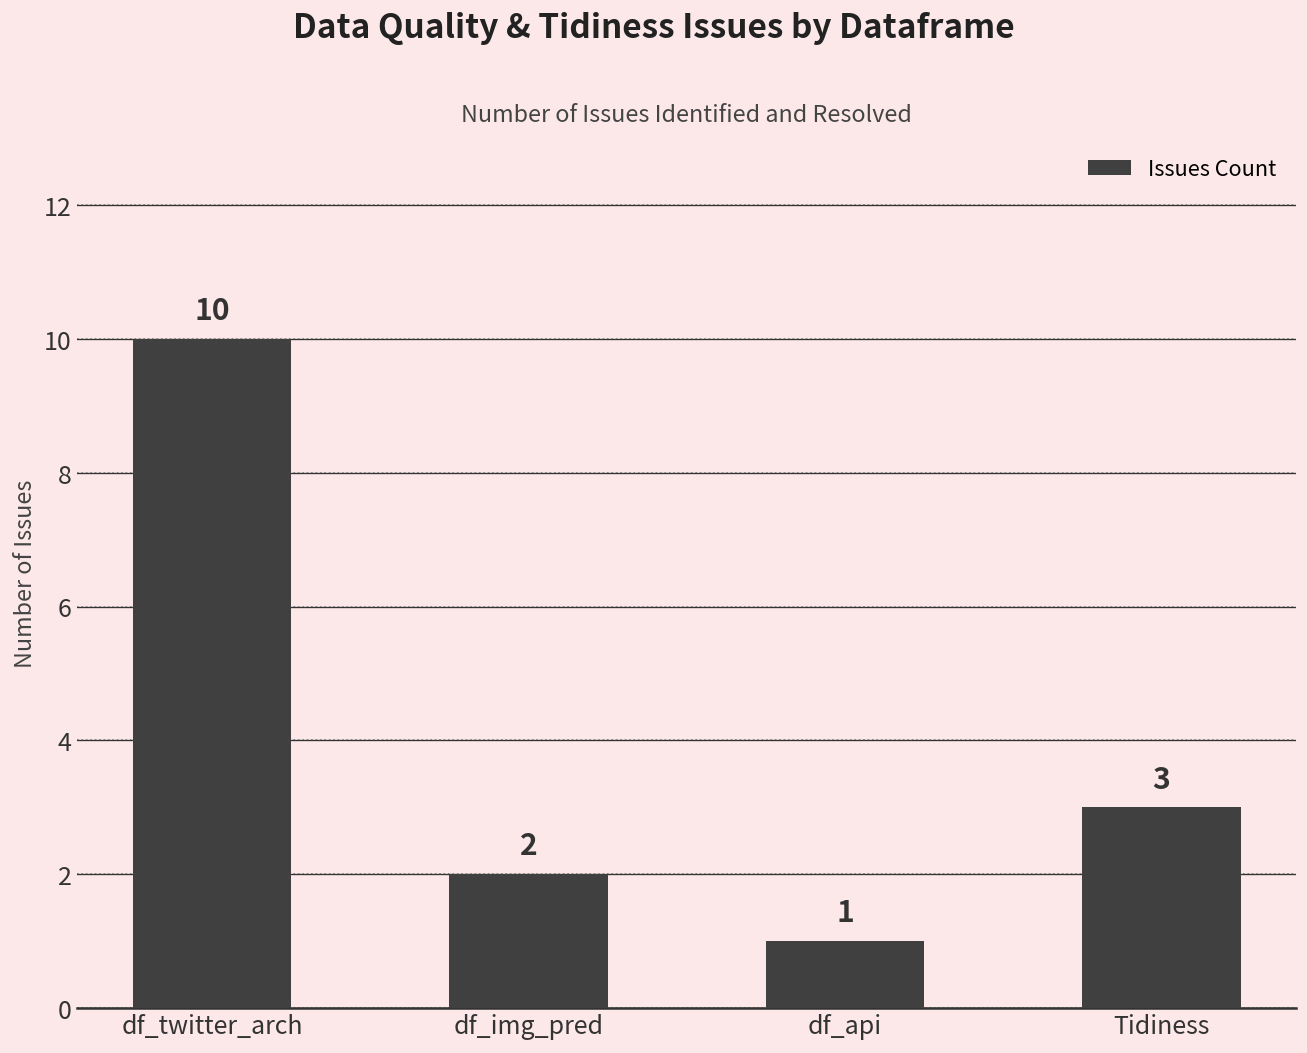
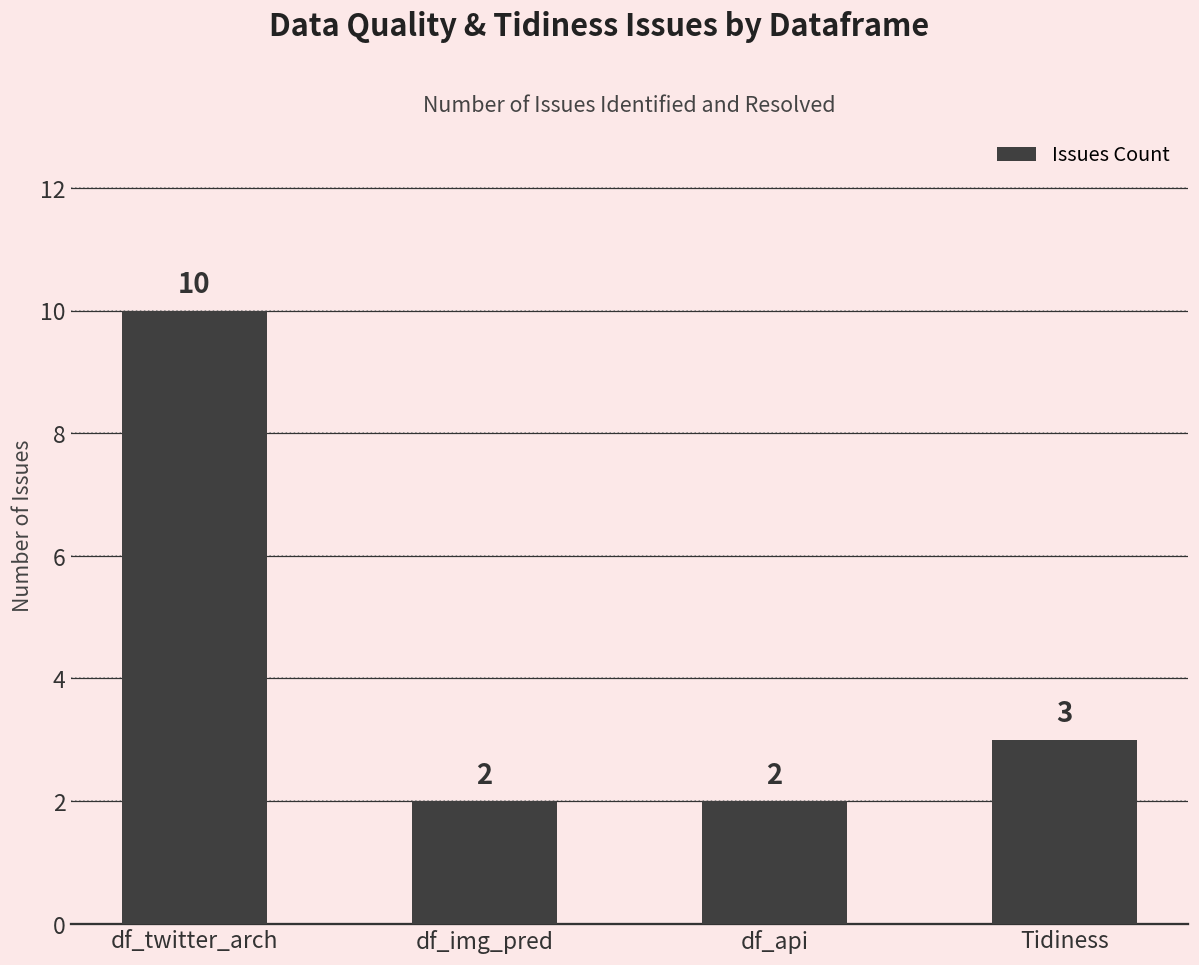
df_api: 1 -> 2
